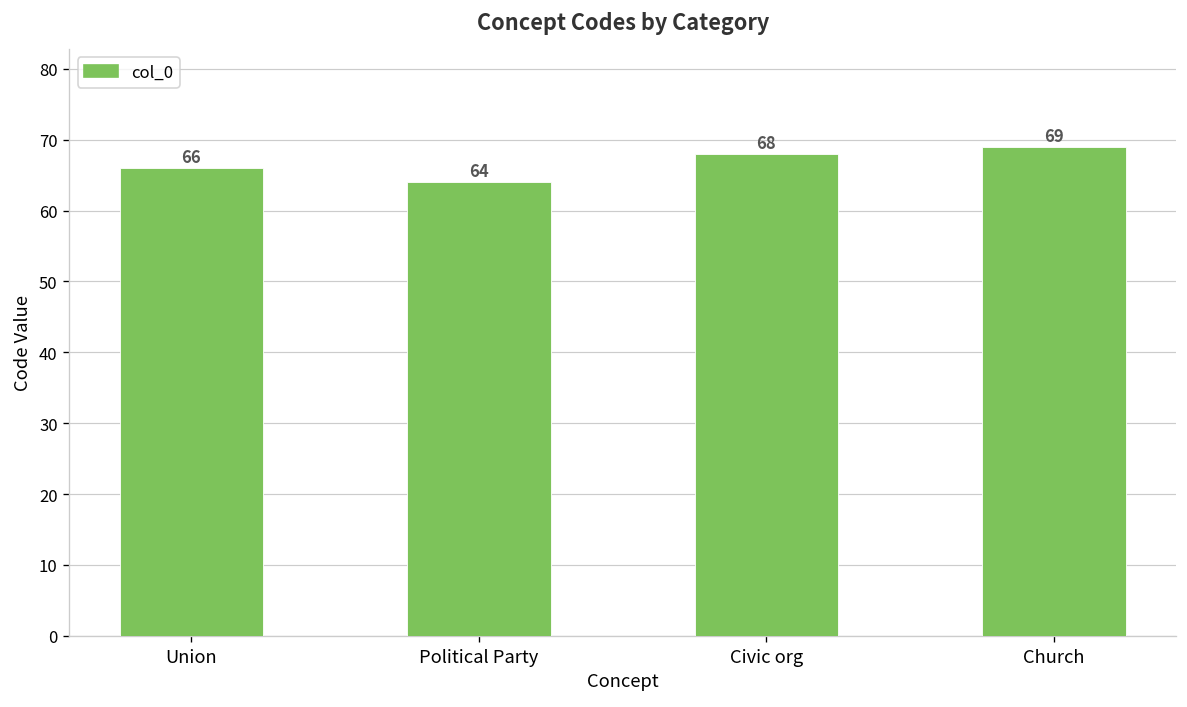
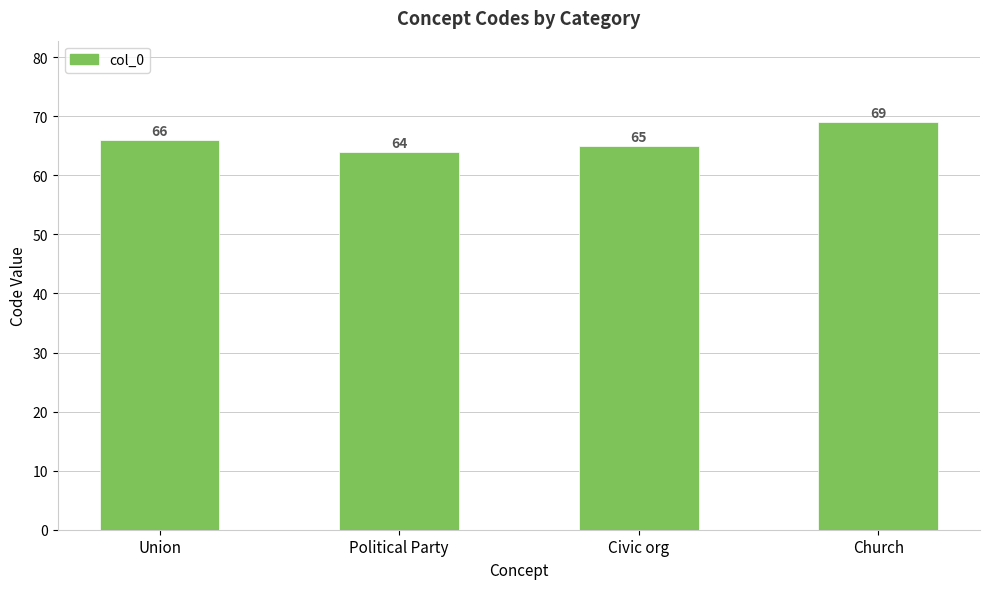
Civic org: 68 -> 65
